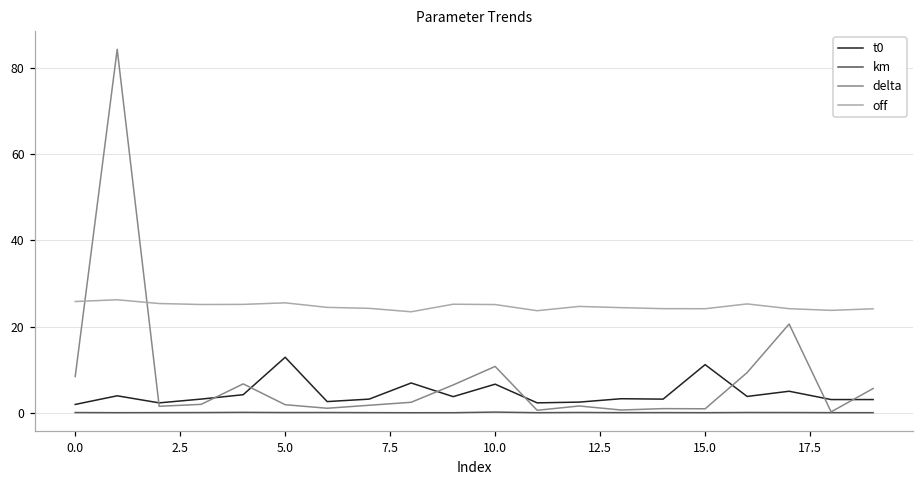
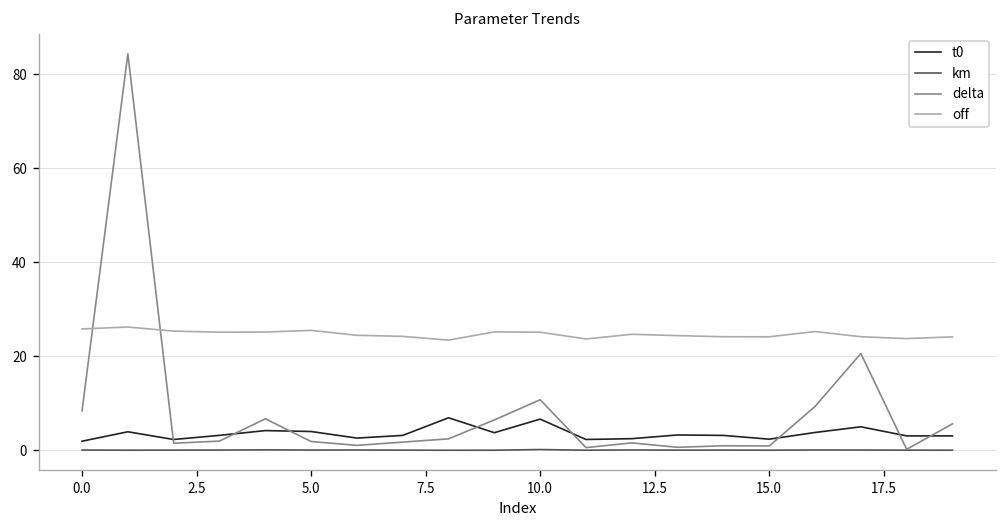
t0, 5.0: 13 -> 4
t0, 15.0: 11 -> 2
